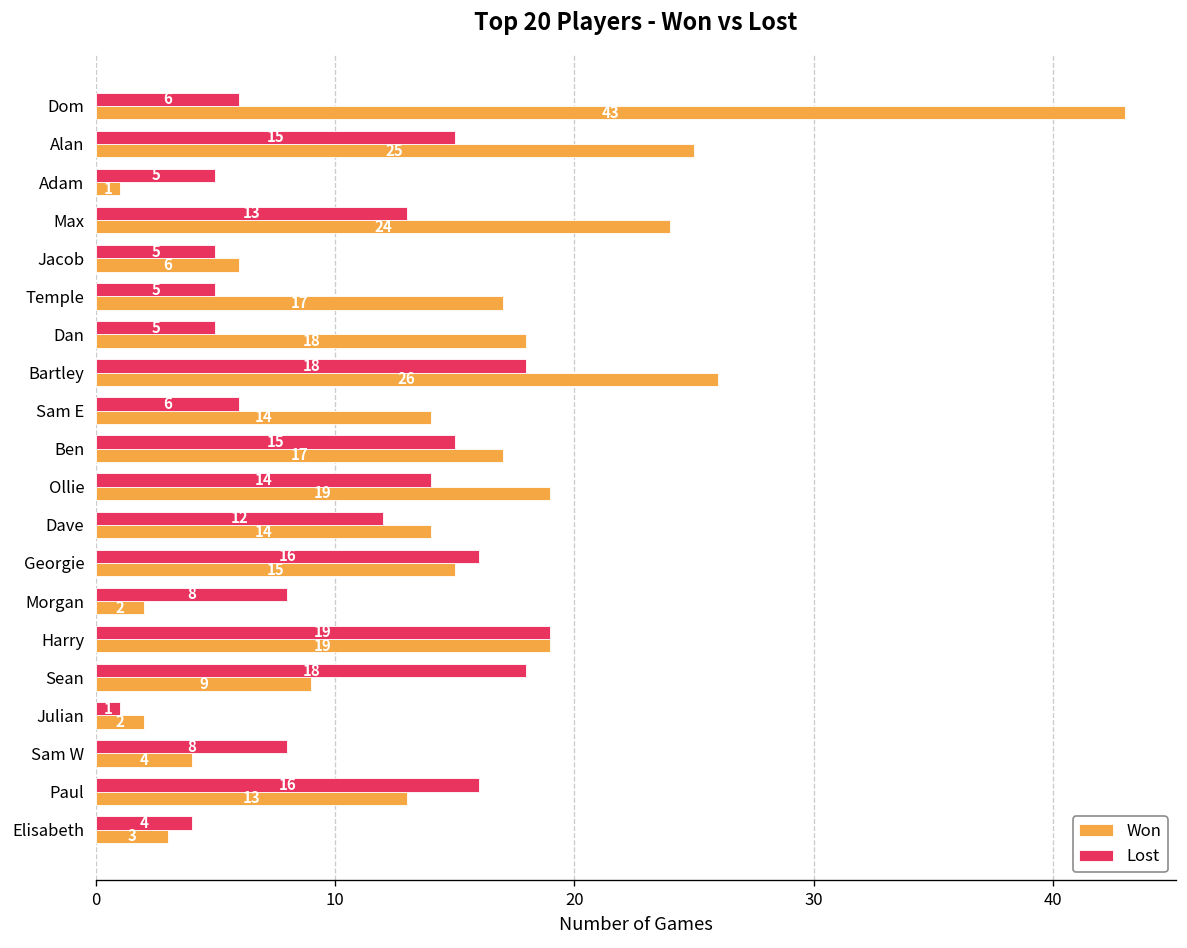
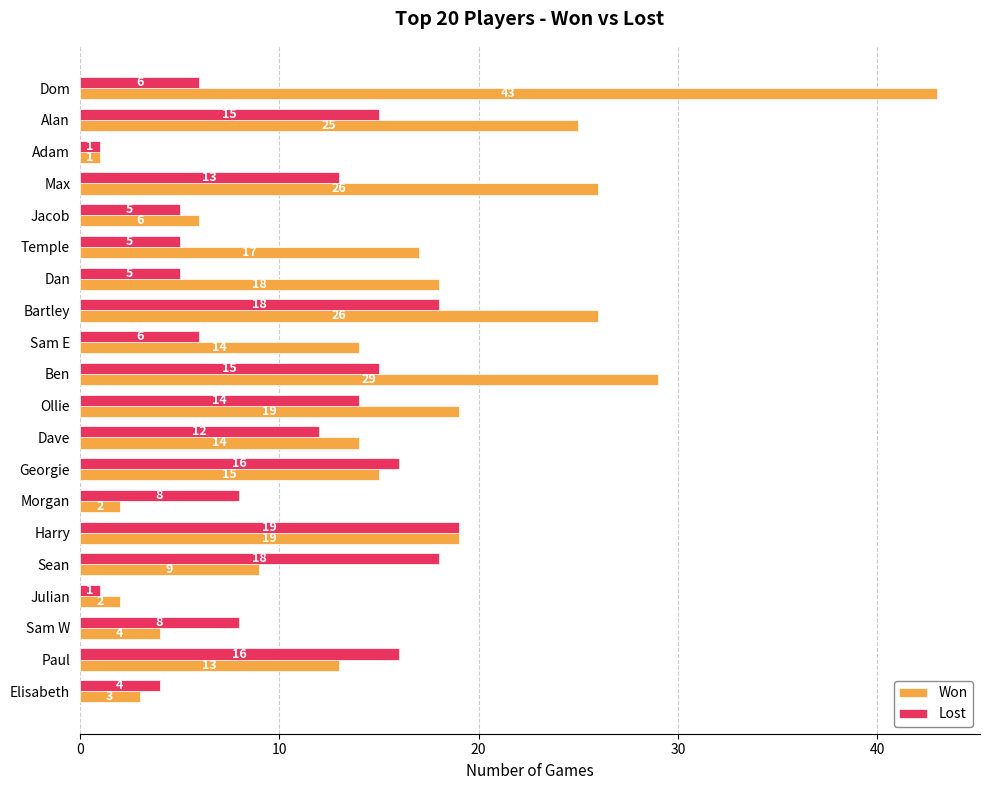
Lost, Adam: 5 -> 1
Won, Max: 24 -> 26
Won, Ben: 17 -> 29
